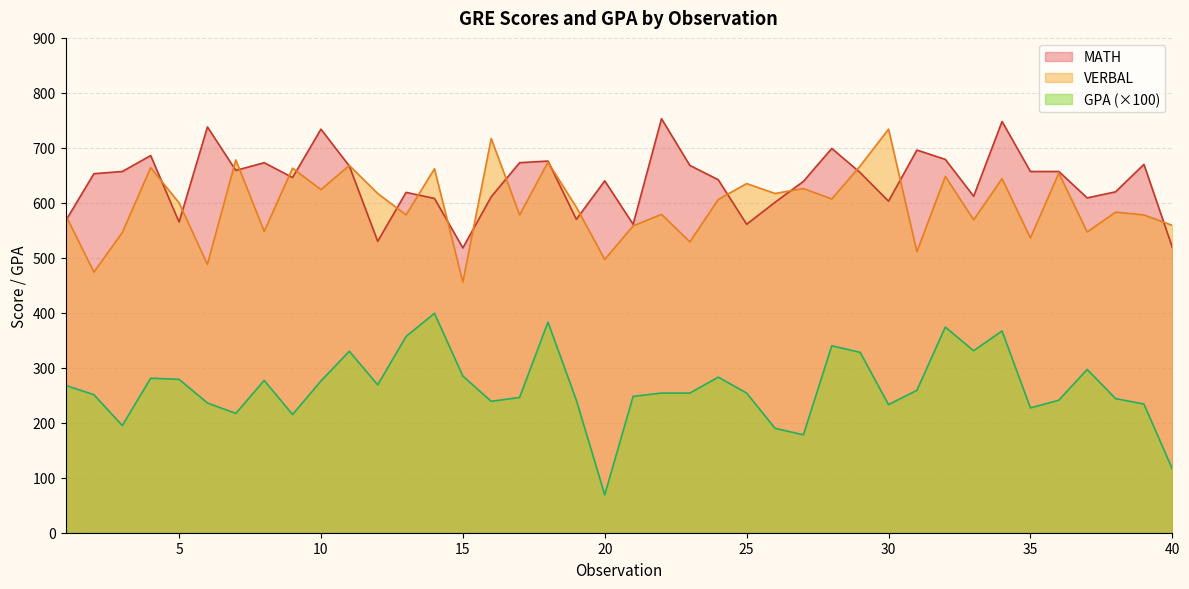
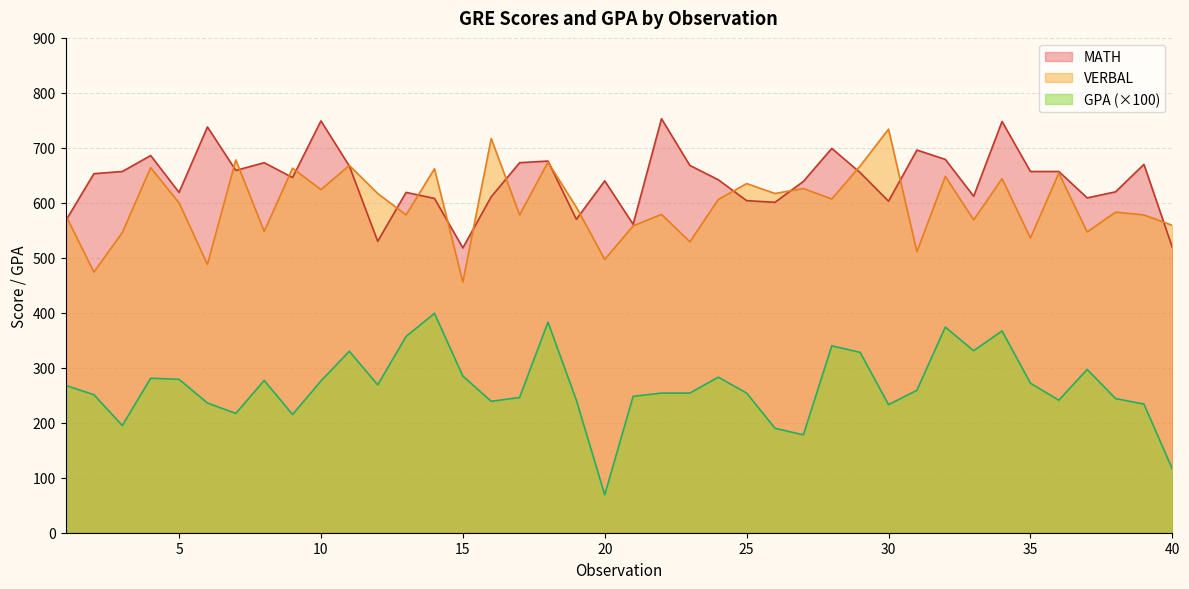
MATH, 5: 570 -> 620
MATH, 10: 730 -> 750
MATH, 25: 560 -> 600
GPA (×100), 35: 230 -> 270
